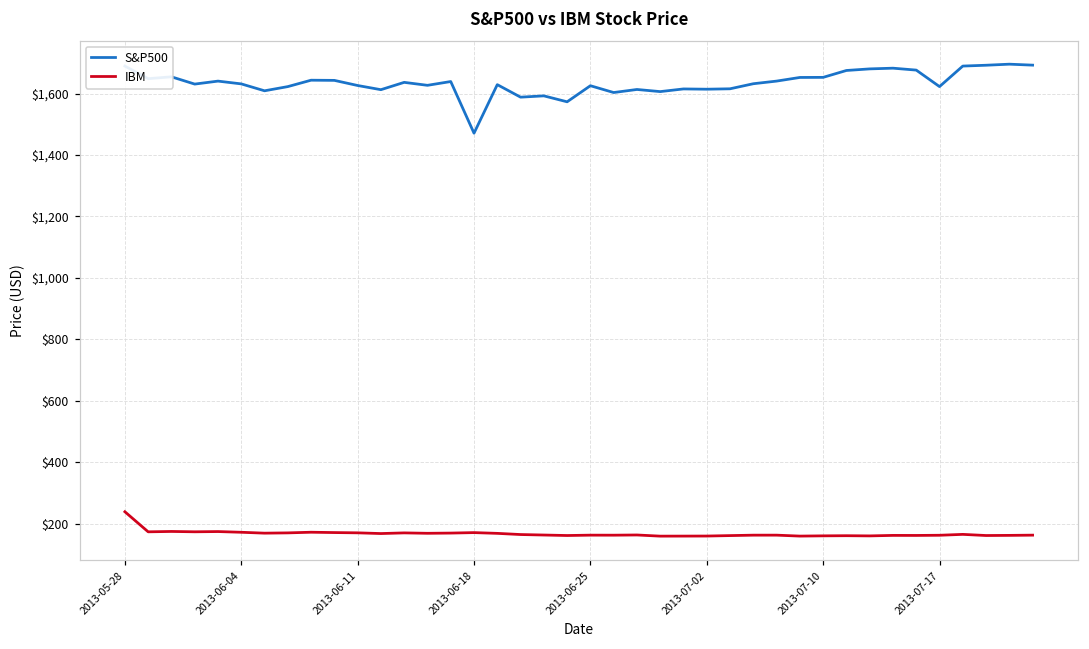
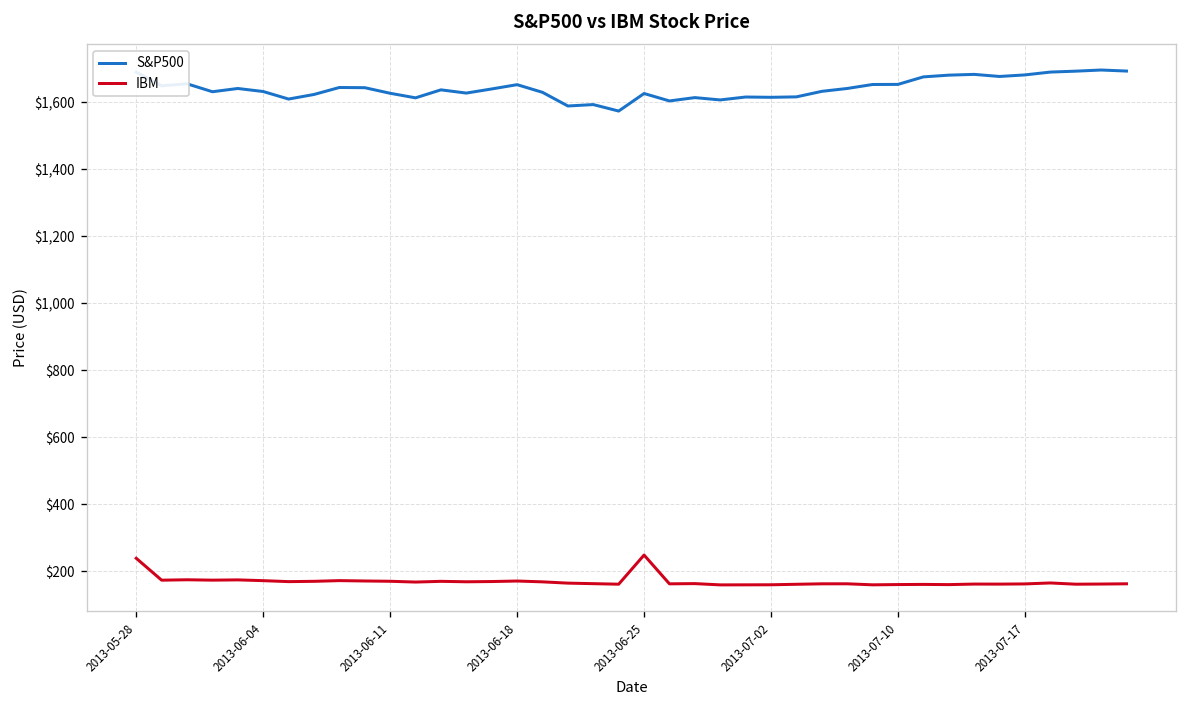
S&P500, 2013-06-18: $1,470 -> $1,650
IBM, 2013-06-25: $160 -> $250
S&P500, 2013-07-17: $1,620 -> $1,680
